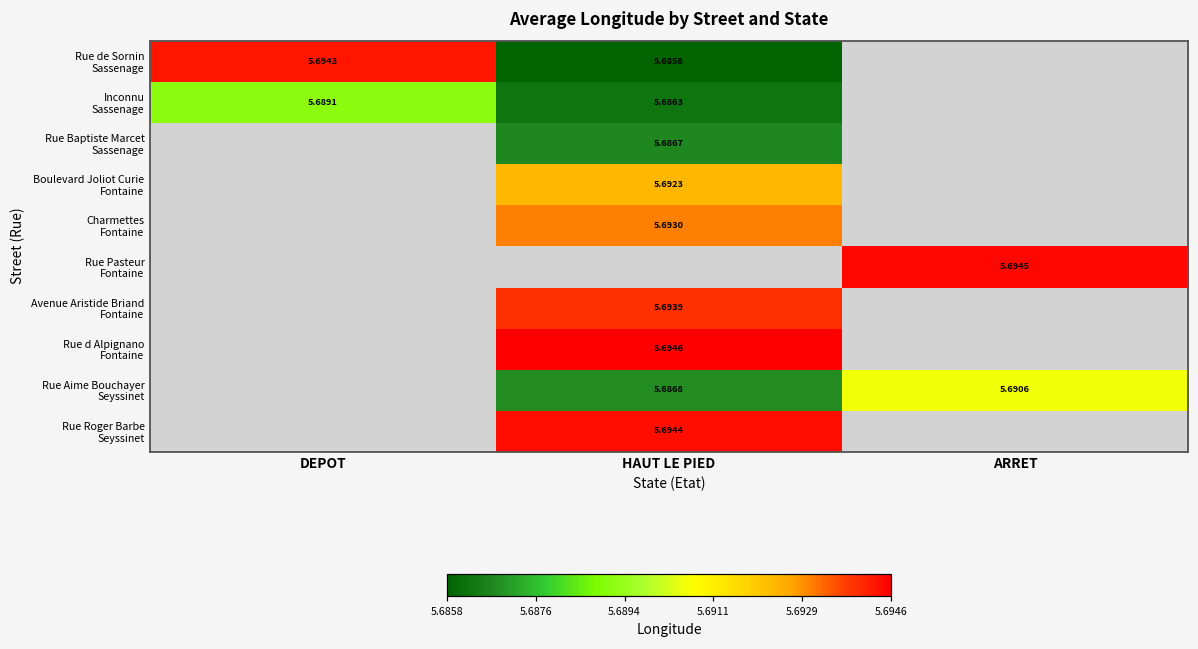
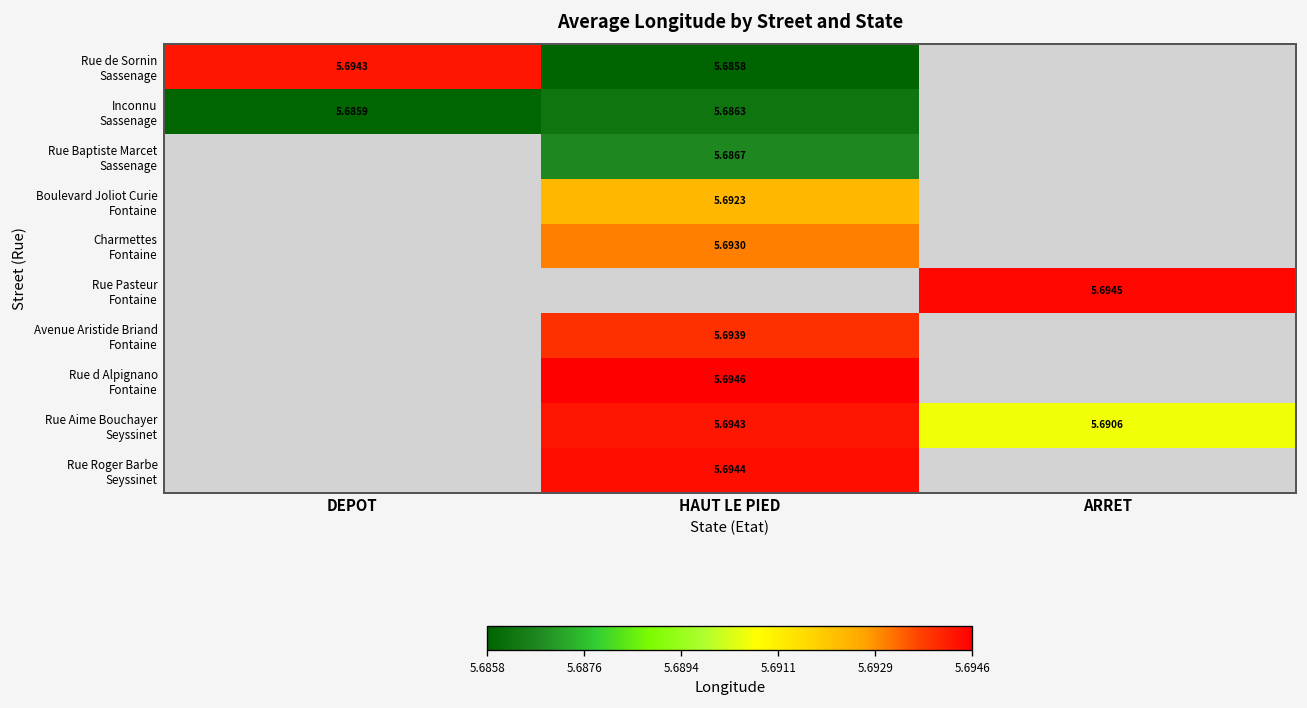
Inconnu Sassenage, DEPOT: 5.6891 -> 5.6859
Rue Aime Bouchayer Seyssinet, HAUT LE PIED: 5.6868 -> 5.6943
